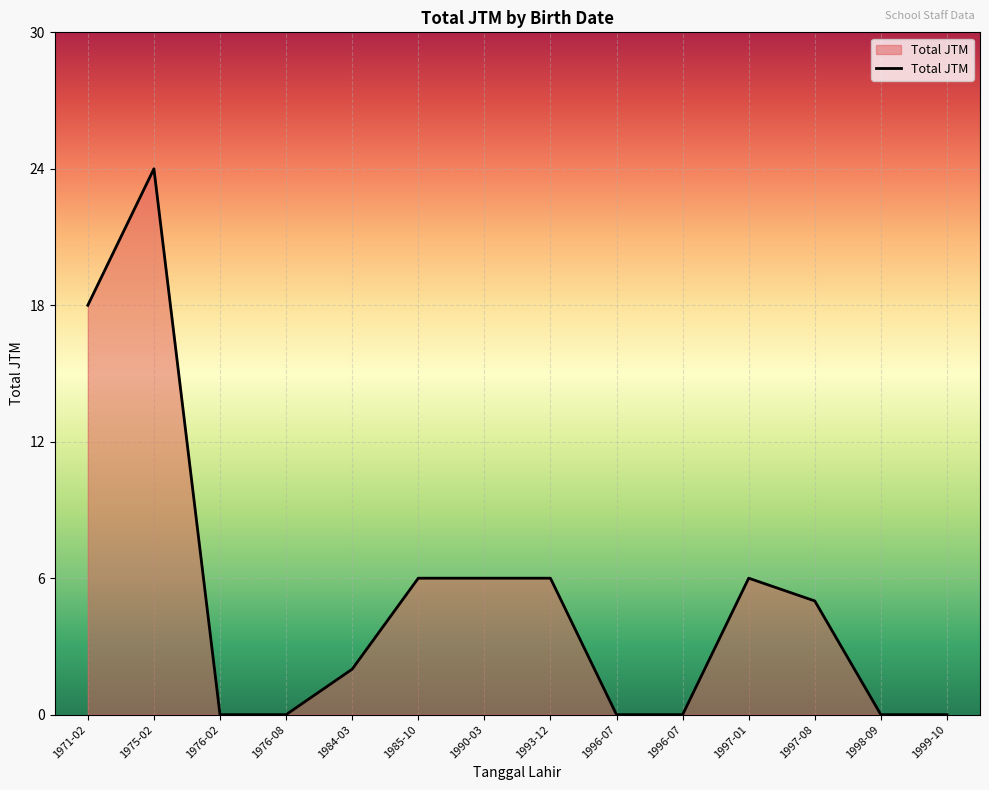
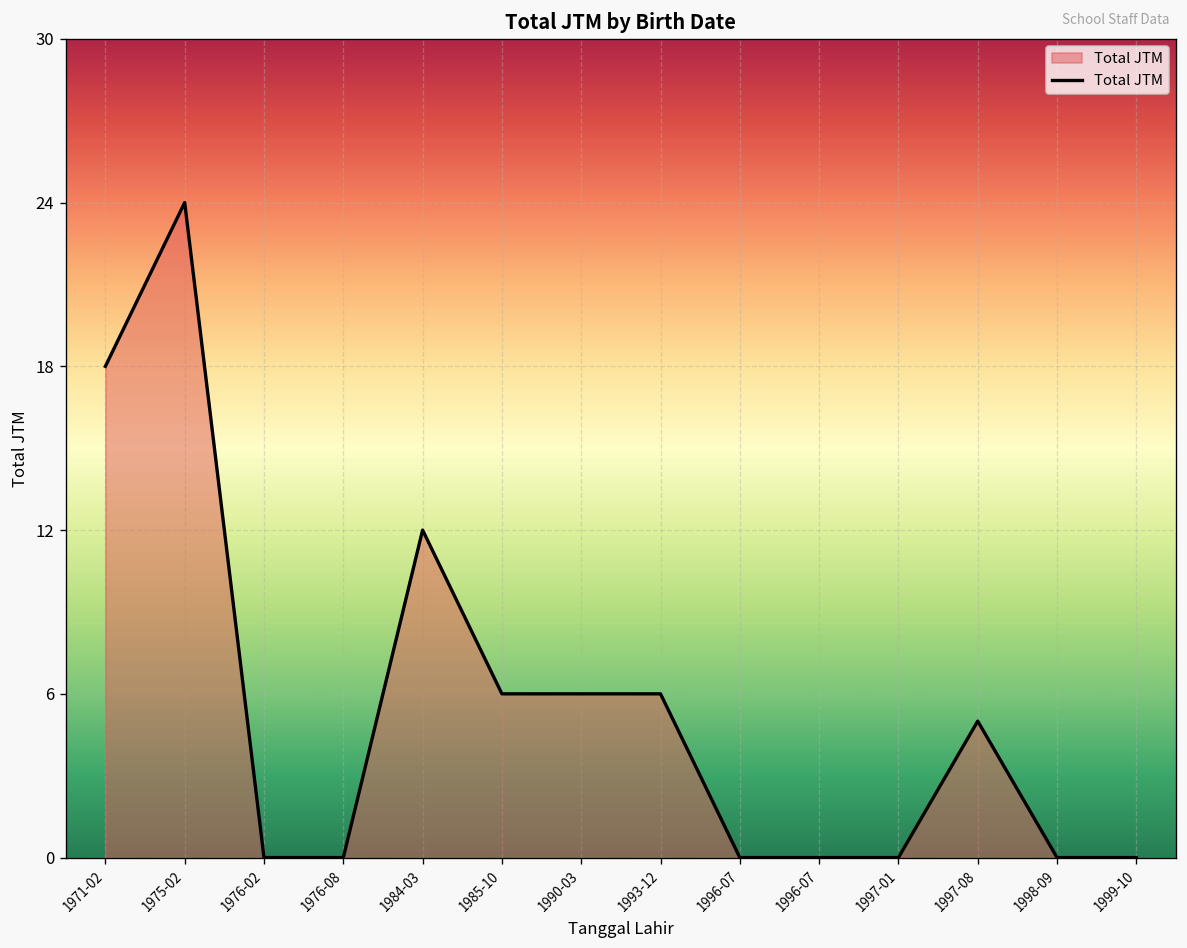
1984-03: 2 -> 12
1997-01: 6 -> 0
